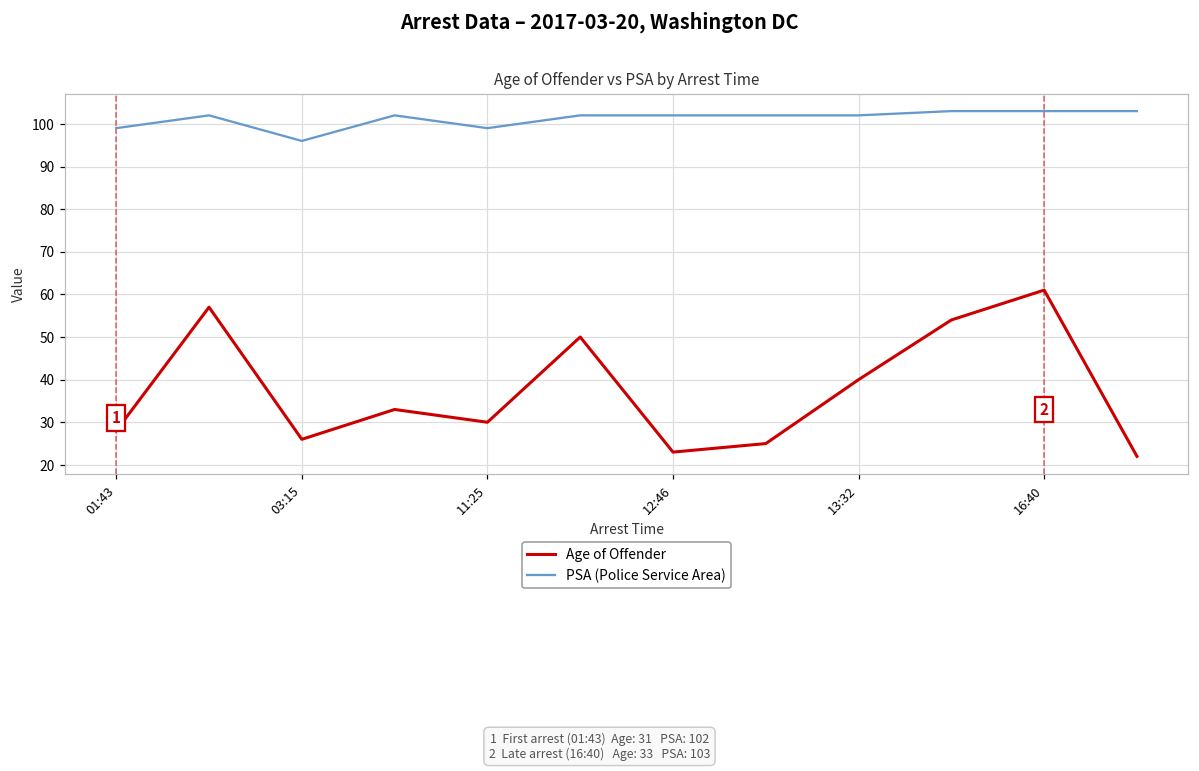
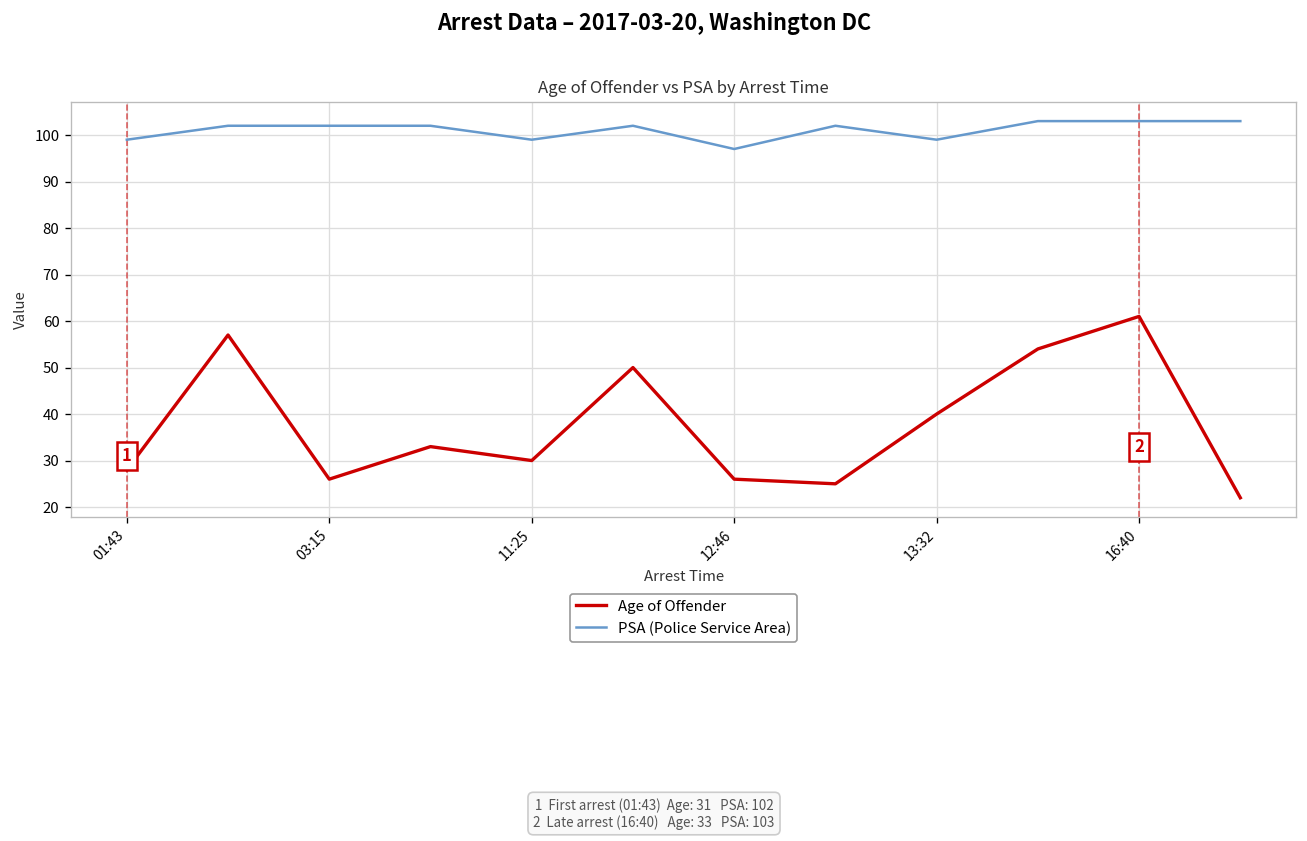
PSA (Police Service Area), 03:15: 96 -> 102
Age of Offender, 12:46: 23 -> 26
PSA (Police Service Area), 12:46: 102 -> 97
PSA (Police Service Area), 13:32: 102 -> 99
